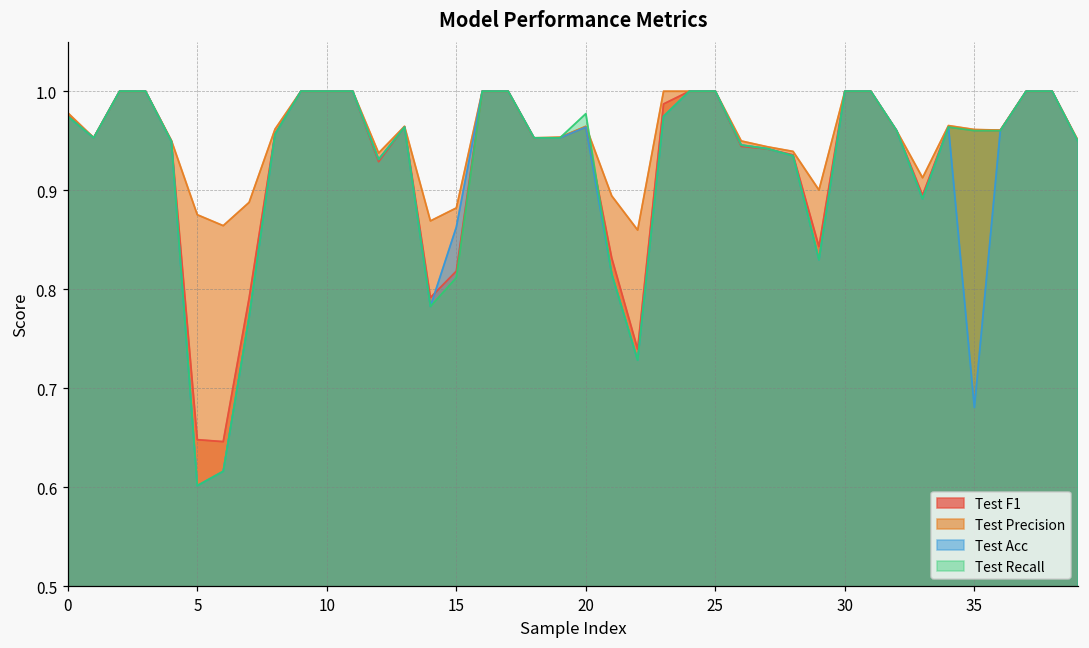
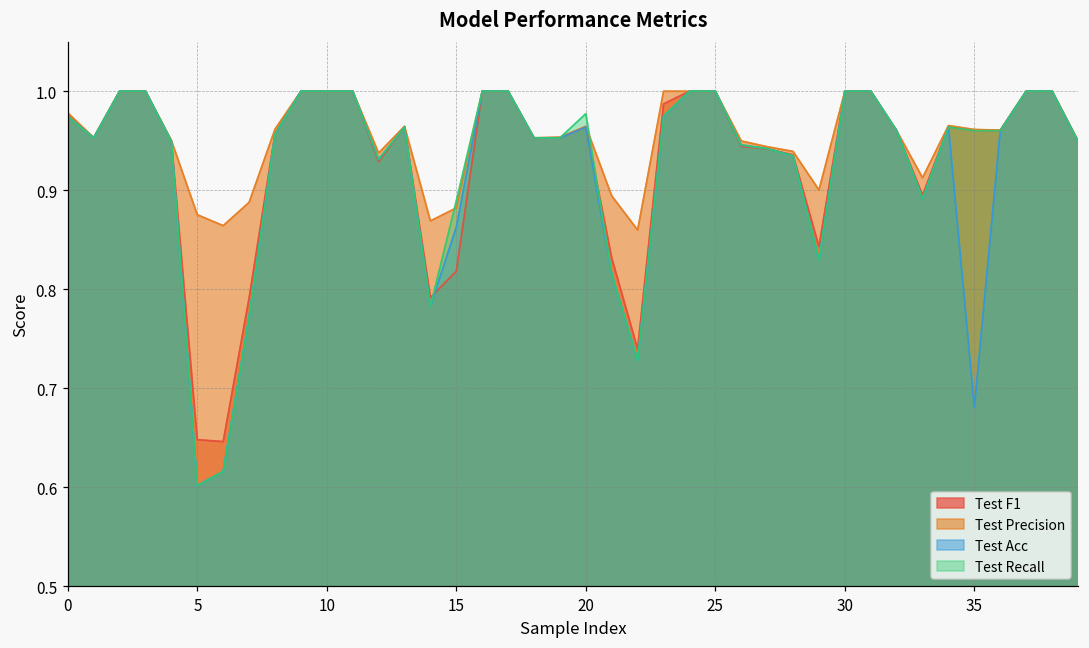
Test Recall, 15: 0.81 -> 0.89
